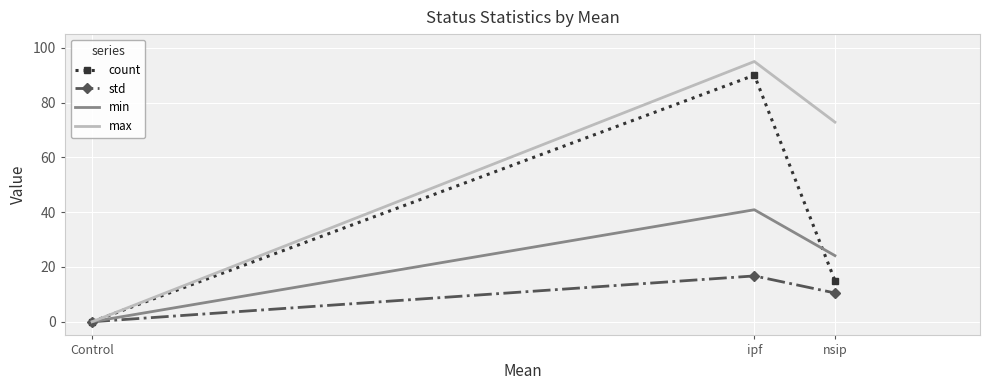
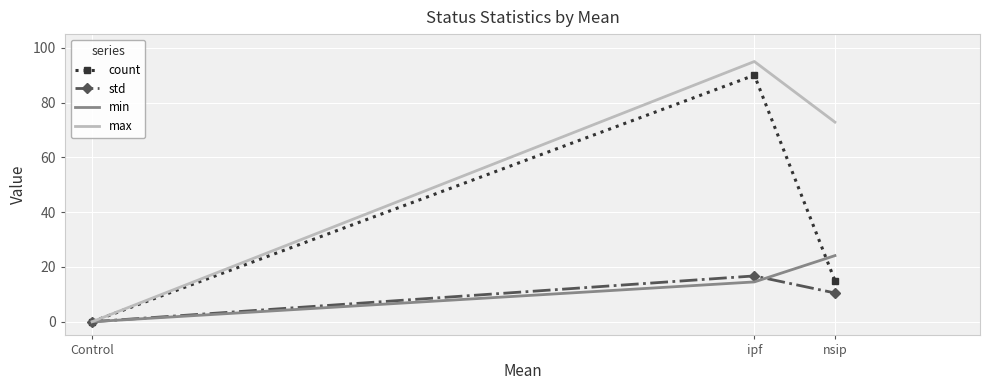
min, ipf: 41 -> 15
